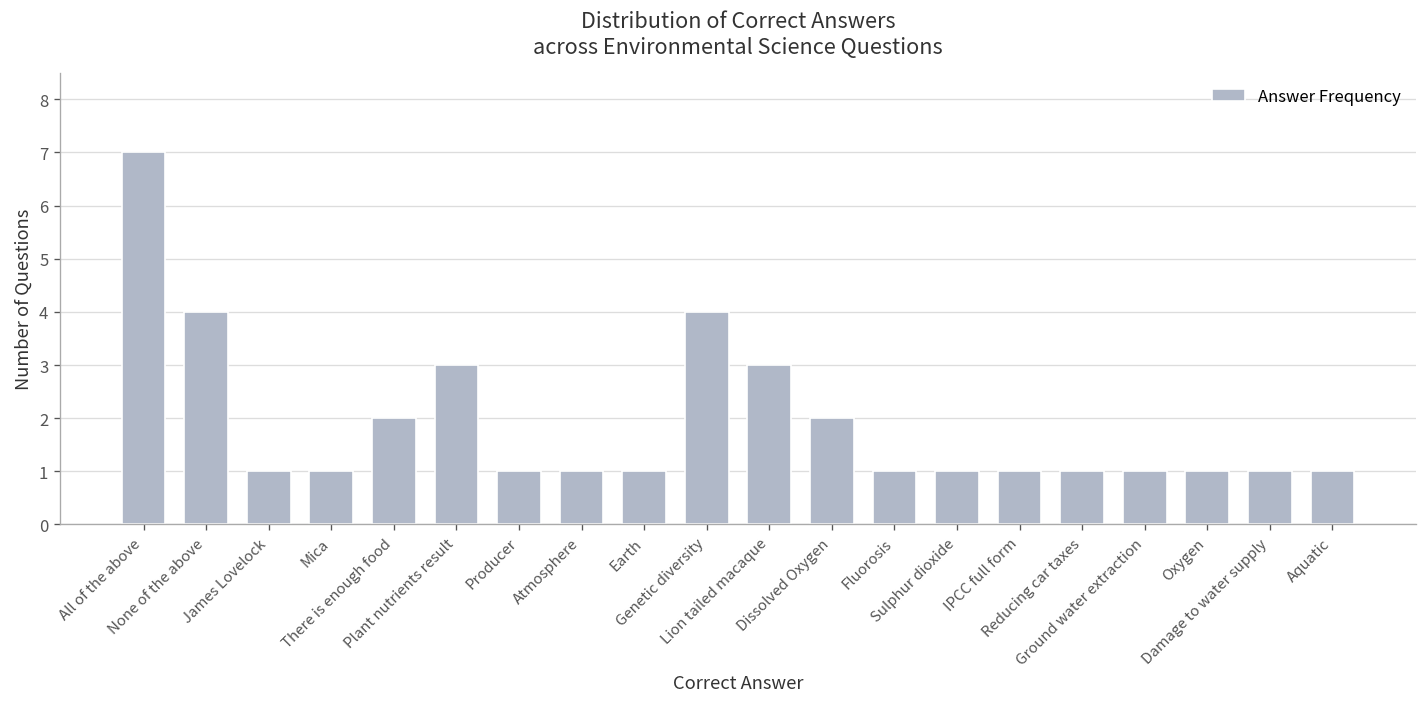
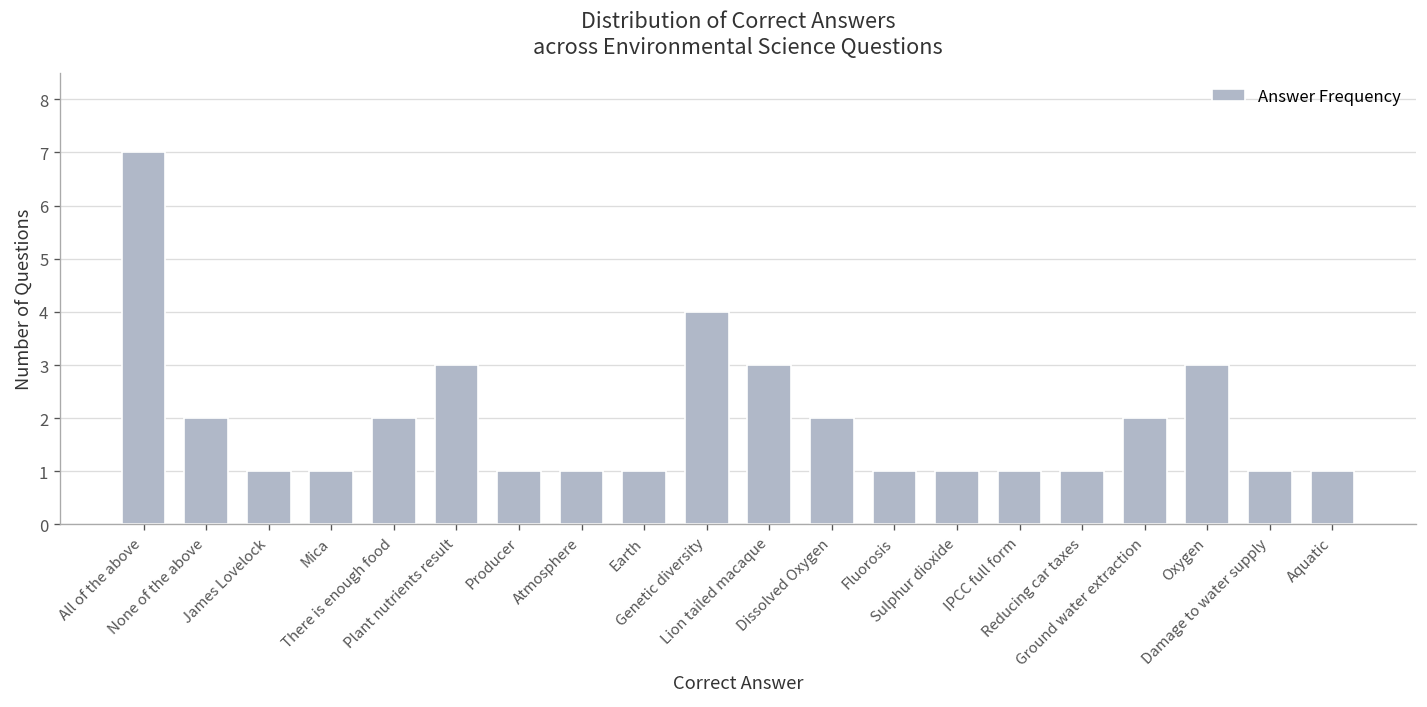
None of the above: 4 -> 2
Ground water extraction: 1 -> 2
Oxygen: 1 -> 3
